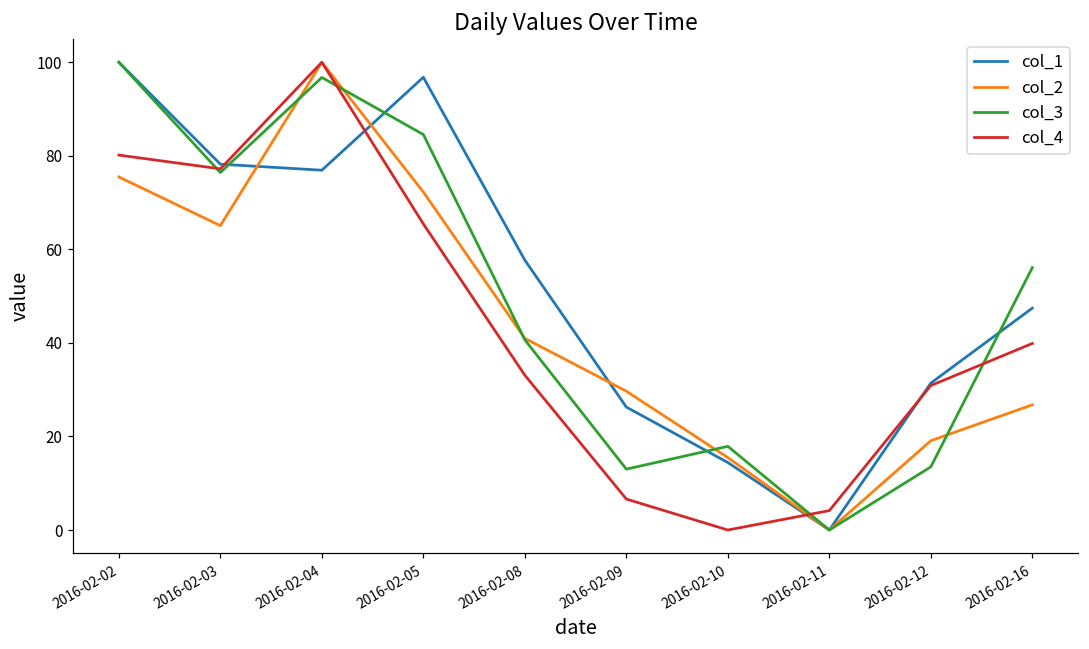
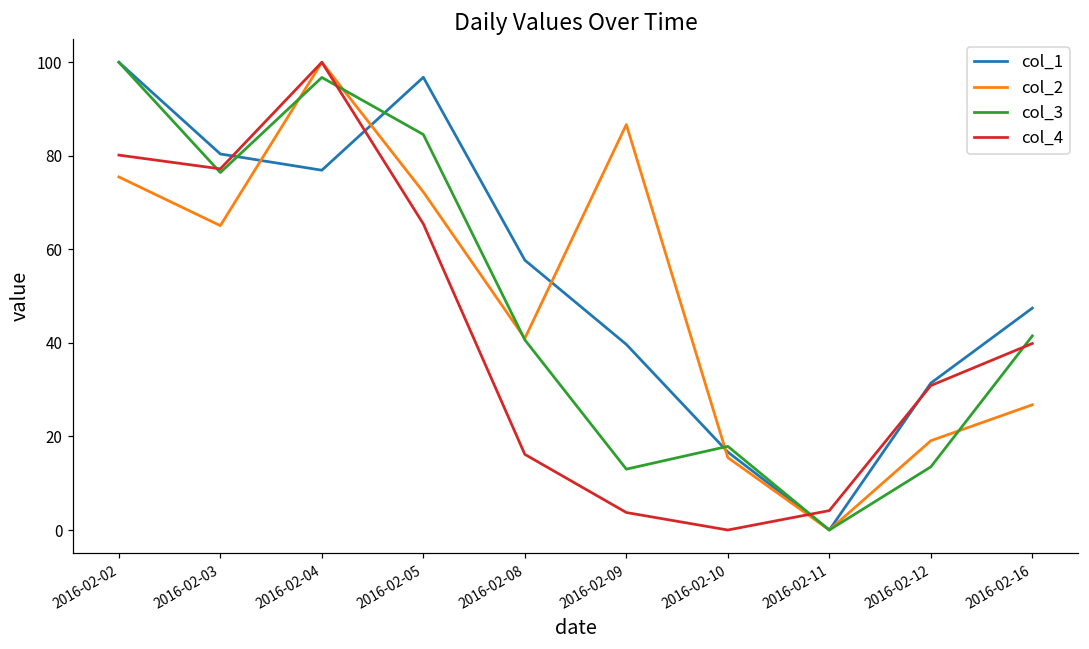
col_1, 2016-02-03: 78 -> 80
col_4, 2016-02-08: 33 -> 16
col_1, 2016-02-09: 26 -> 40
col_2, 2016-02-09: 30 -> 87
col_4, 2016-02-09: 7 -> 4
col_1, 2016-02-10: 14 -> 17
col_3, 2016-02-16: 56 -> 42
